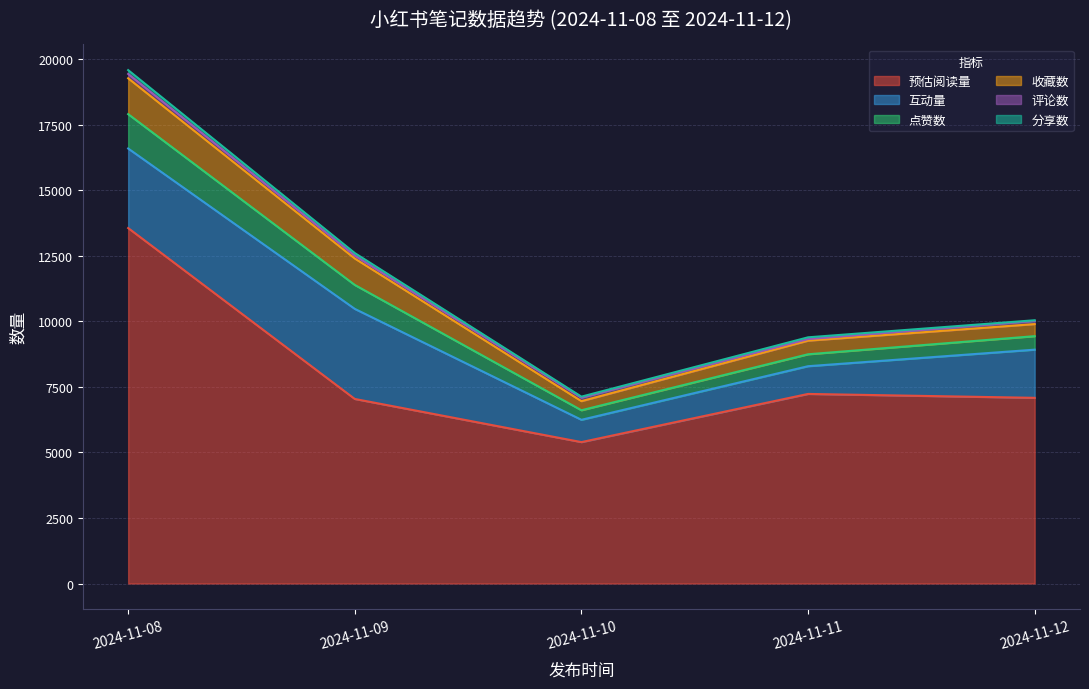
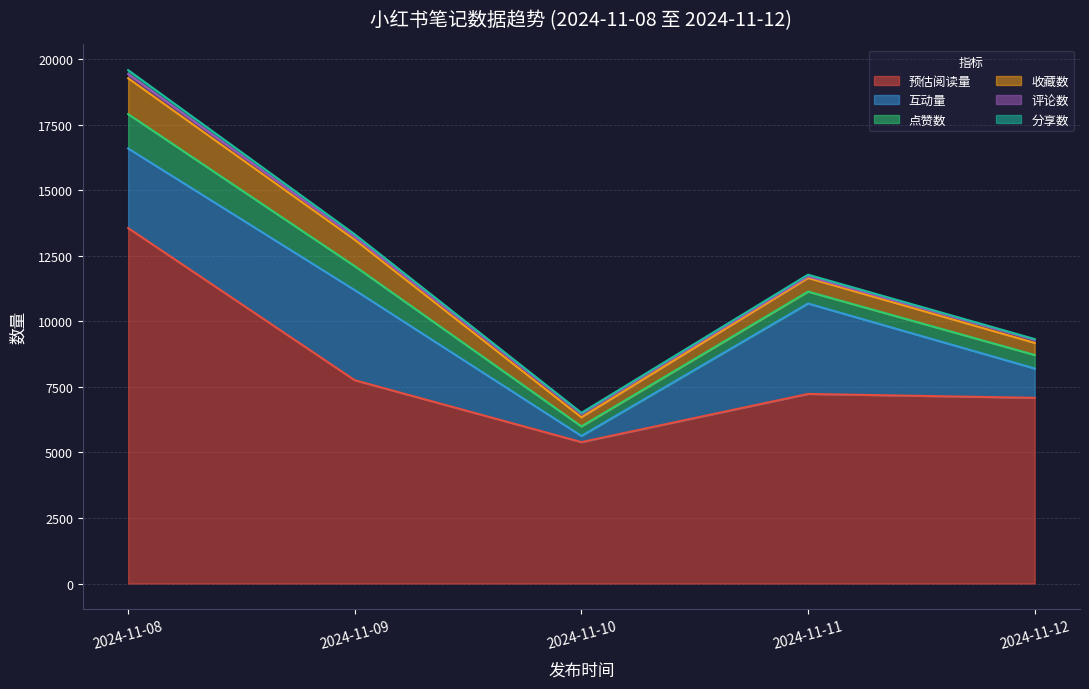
预估阅读量, 2024-11-09: 7000 -> 7800
互动量, 2024-11-10: 900 -> 200
互动量, 2024-11-11: 1100 -> 3400
互动量, 2024-11-12: 1800 -> 1100
